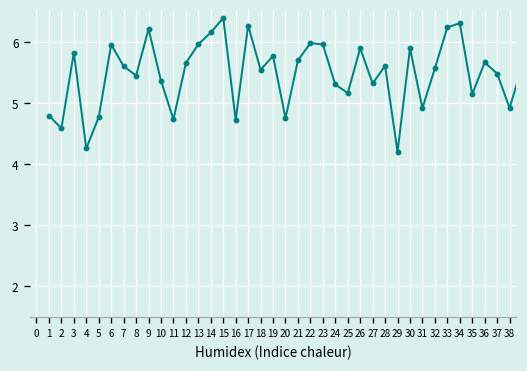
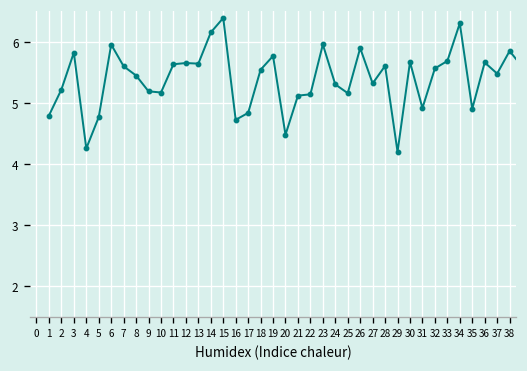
2: 4.6 -> 5.2
9: 6.2 -> 5.2
10: 5.4 -> 5.2
11: 4.7 -> 5.6
13: 6.0 -> 5.6
17: 6.3 -> 4.8
20: 4.7 -> 4.5
21: 5.7 -> 5.1
22: 6.0 -> 5.1
30: 5.9 -> 5.7
33: 6.2 -> 5.7
35: 5.1 -> 4.9
38: 4.9 -> 5.8
